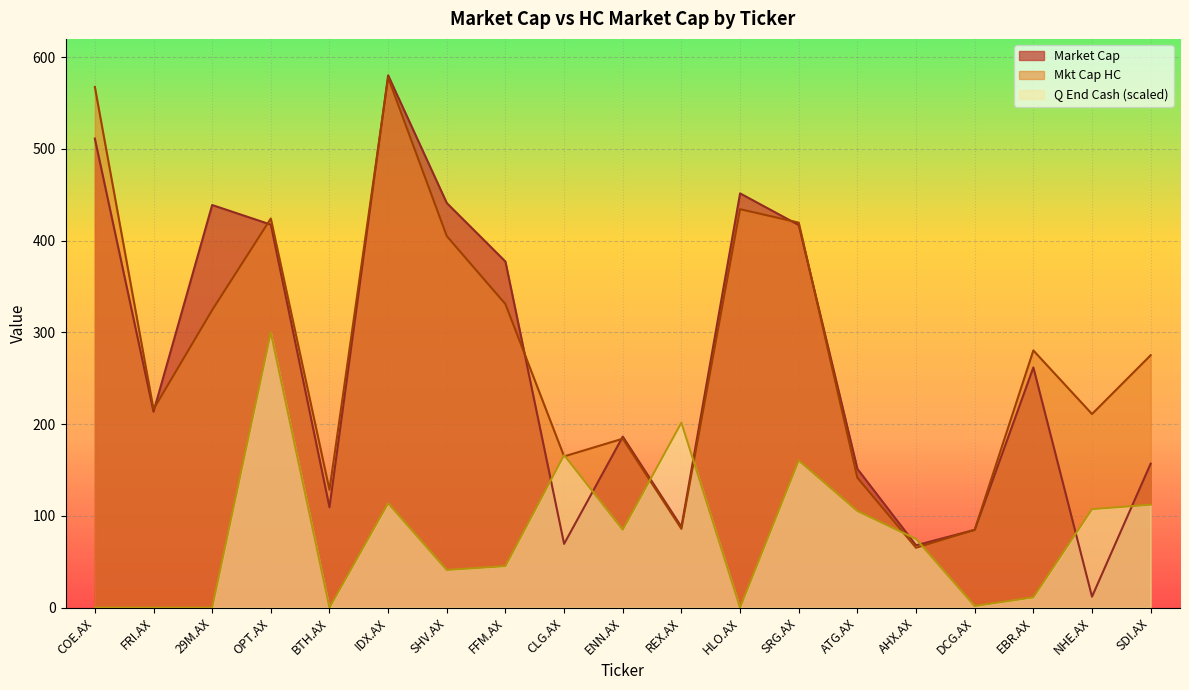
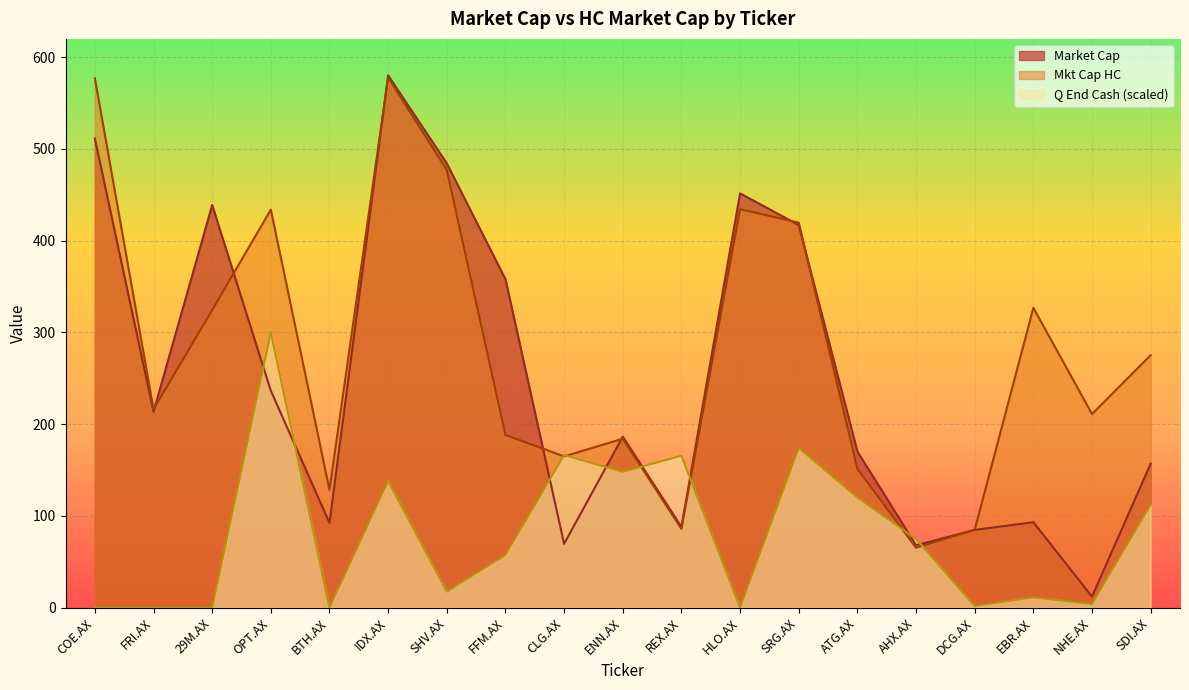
Mkt Cap HC, COE.AX: 570 -> 580
Market Cap, OPT.AX: 420 -> 240
Mkt Cap HC, OPT.AX: 420 -> 430
Market Cap, BTH.AX: 110 -> 90
Q End Cash (scaled), IDX.AX: 110 -> 140
Market Cap, SHV.AX: 440 -> 480
Mkt Cap HC, SHV.AX: 410 -> 480
Q End Cash (scaled), SHV.AX: 40 -> 20
Market Cap, FFM.AX: 380 -> 360
Mkt Cap HC, FFM.AX: 330 -> 190
Q End Cash (scaled), FFM.AX: 50 -> 60
Q End Cash (scaled), ENN.AX: 80 -> 150
Q End Cash (scaled), REX.AX: 200 -> 170
Q End Cash (scaled), SRG.AX: 160 -> 170
Market Cap, ATG.AX: 150 -> 170
Mkt Cap HC, ATG.AX: 140 -> 150
Q End Cash (scaled), ATG.AX: 110 -> 120
Market Cap, EBR.AX: 260 -> 90
Mkt Cap HC, EBR.AX: 280 -> 330
Q End Cash (scaled), NHE.AX: 110 -> 0
